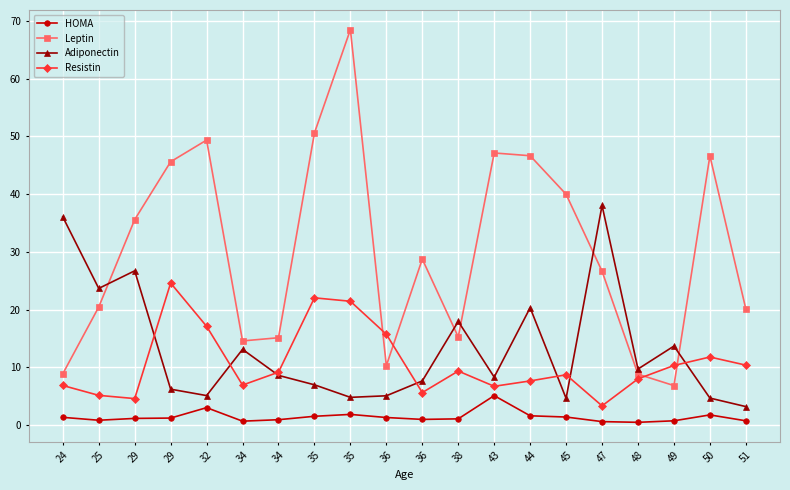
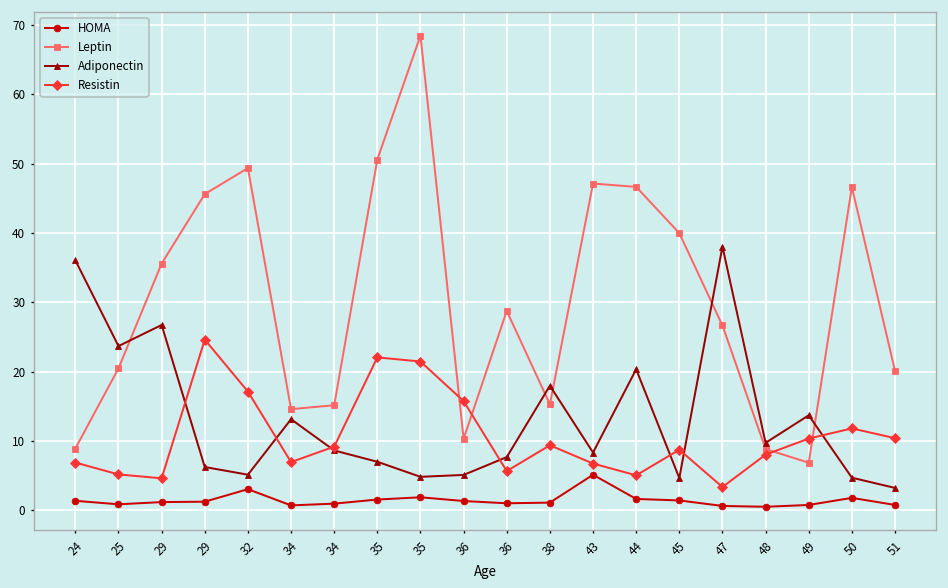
Resistin, 44: 8 -> 5
